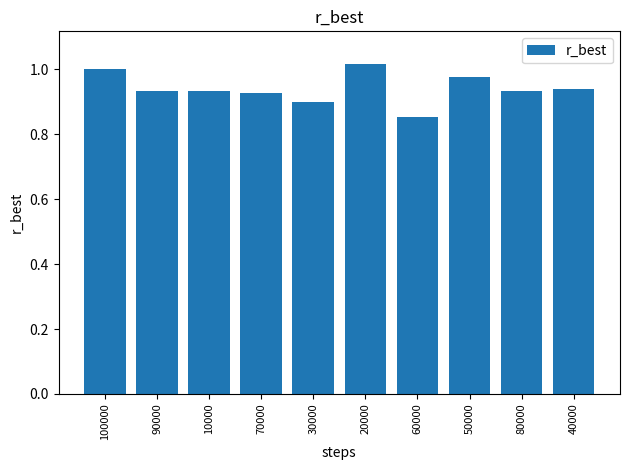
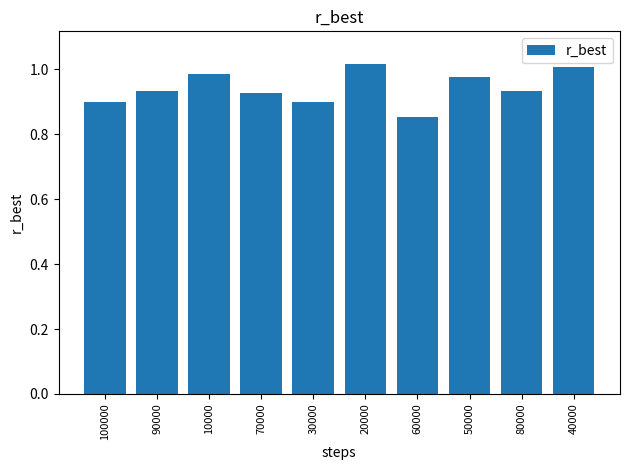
100000: 1.0 -> 0.9
10000: 0.93 -> 0.98
40000: 0.94 -> 1.01
